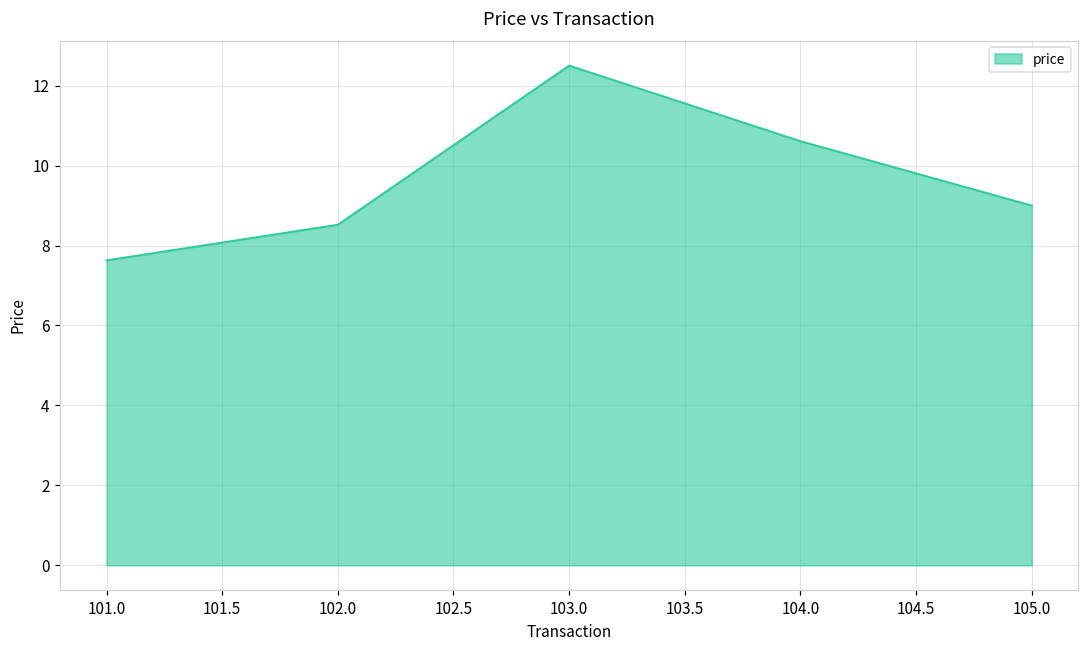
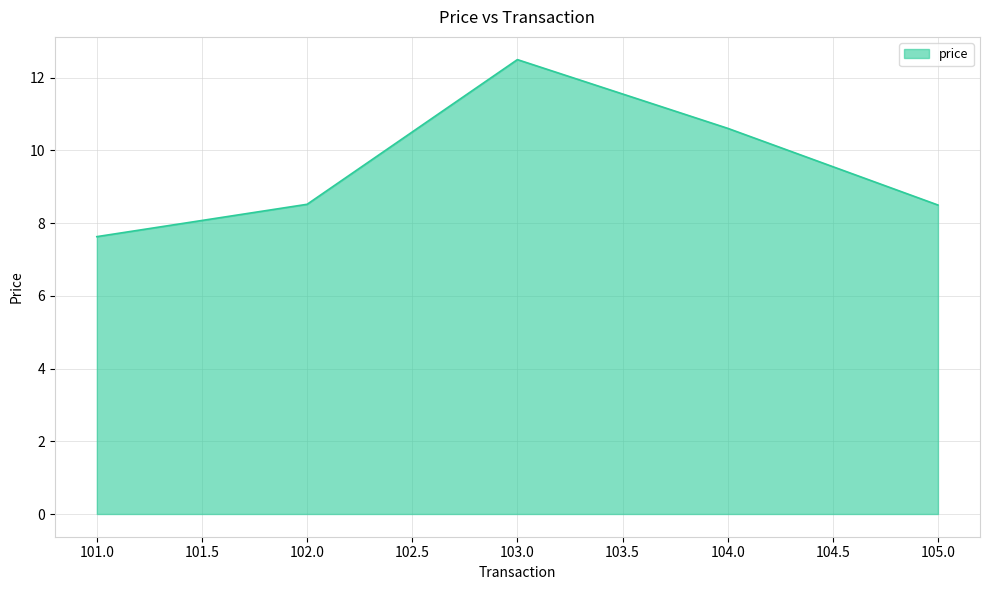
105.0: 9.0 -> 8.5
